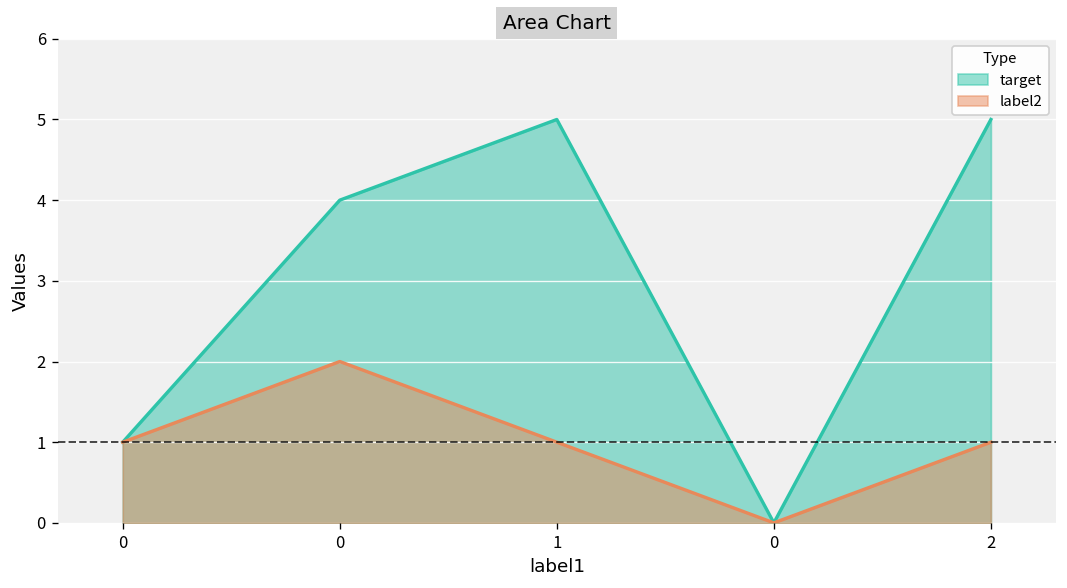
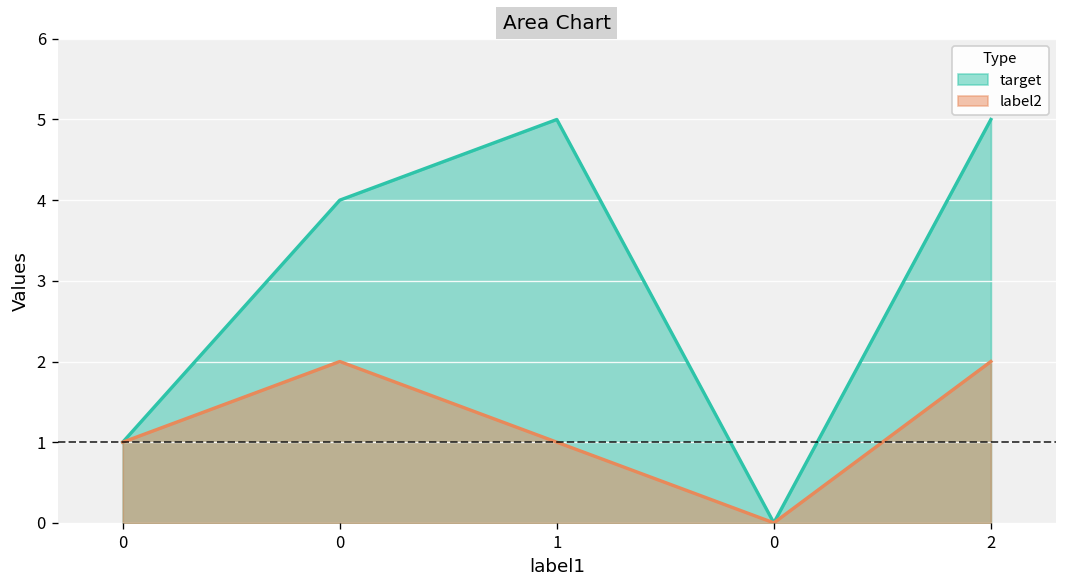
label2, 2: 1 -> 2
